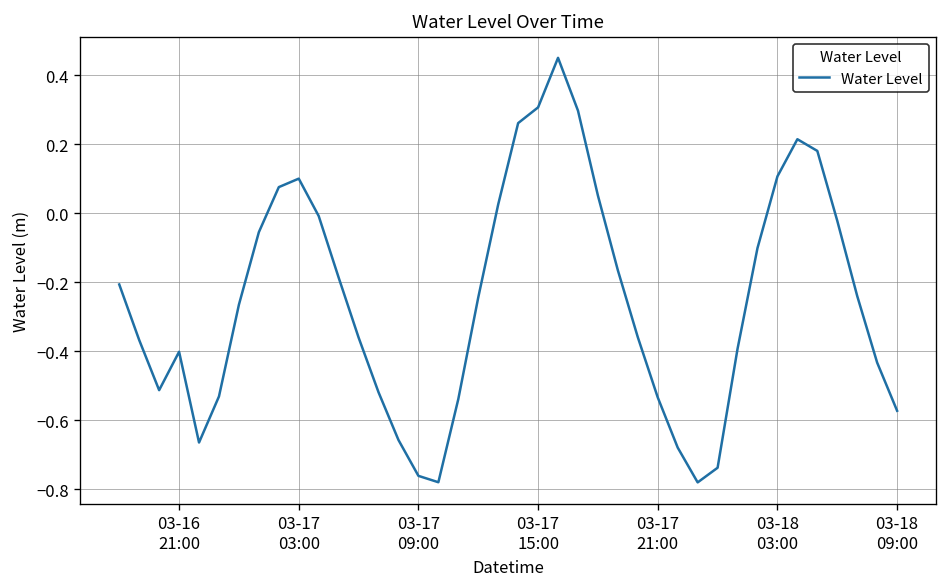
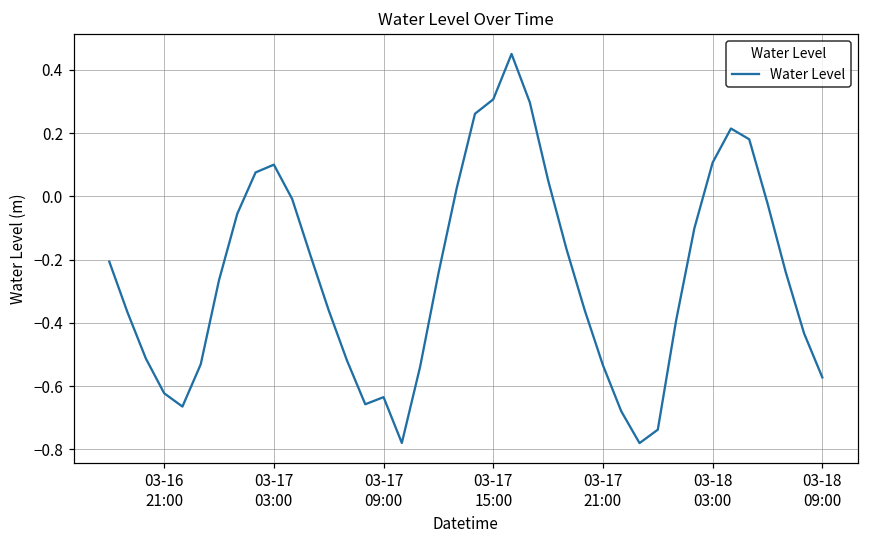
03-16 21:00: -0.40 -> -0.62
03-17 09:00: -0.76 -> -0.63
